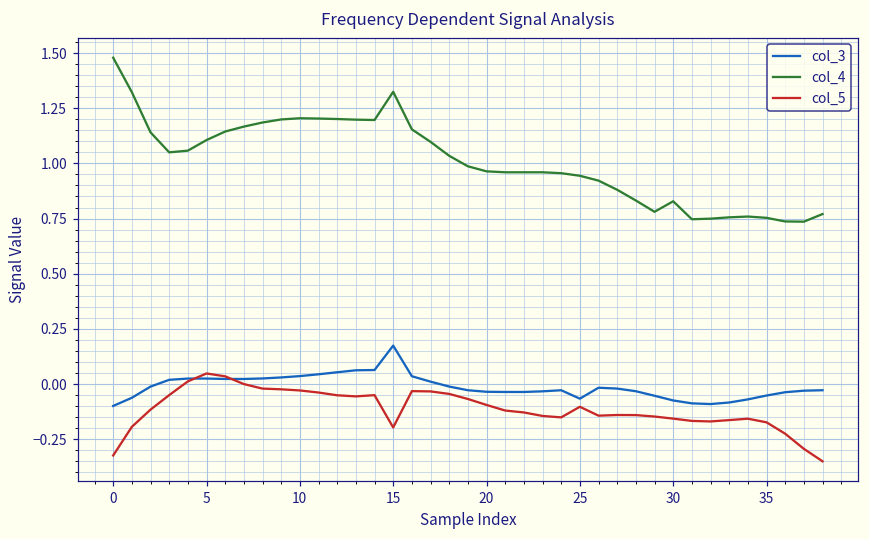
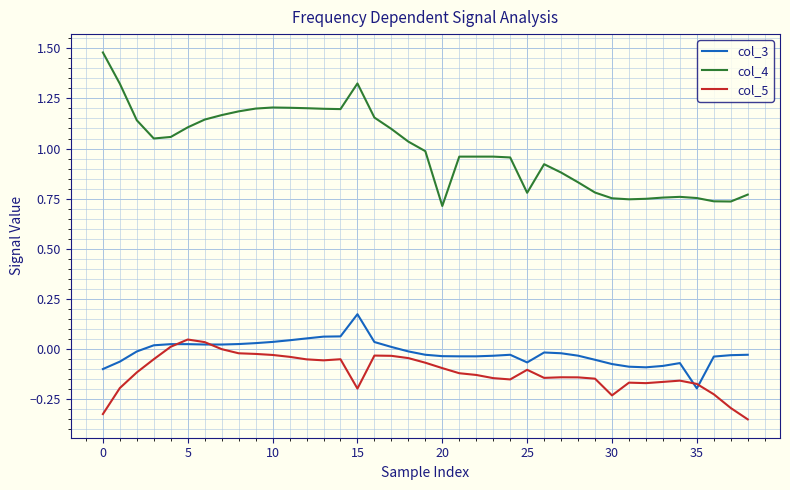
col_4, 20: 0.96 -> 0.71
col_4, 25: 0.94 -> 0.78
col_4, 30: 0.83 -> 0.75
col_5, 30: -0.16 -> -0.23
col_3, 35: -0.05 -> -0.20
